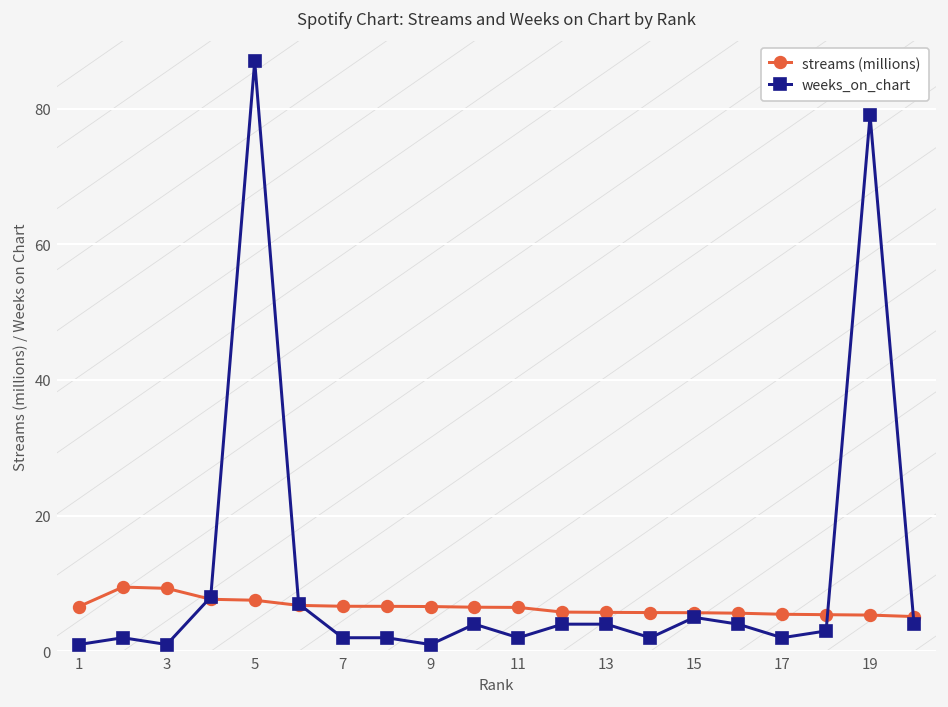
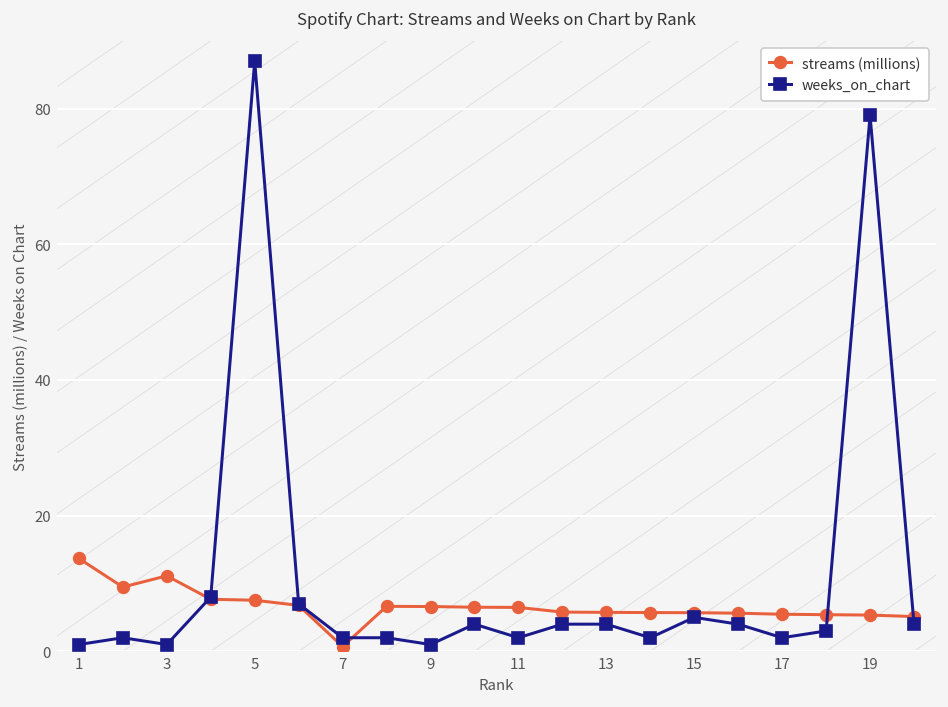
streams (millions), 1: 7 -> 14
streams (millions), 3: 9 -> 11
streams (millions), 7: 7 -> 1
